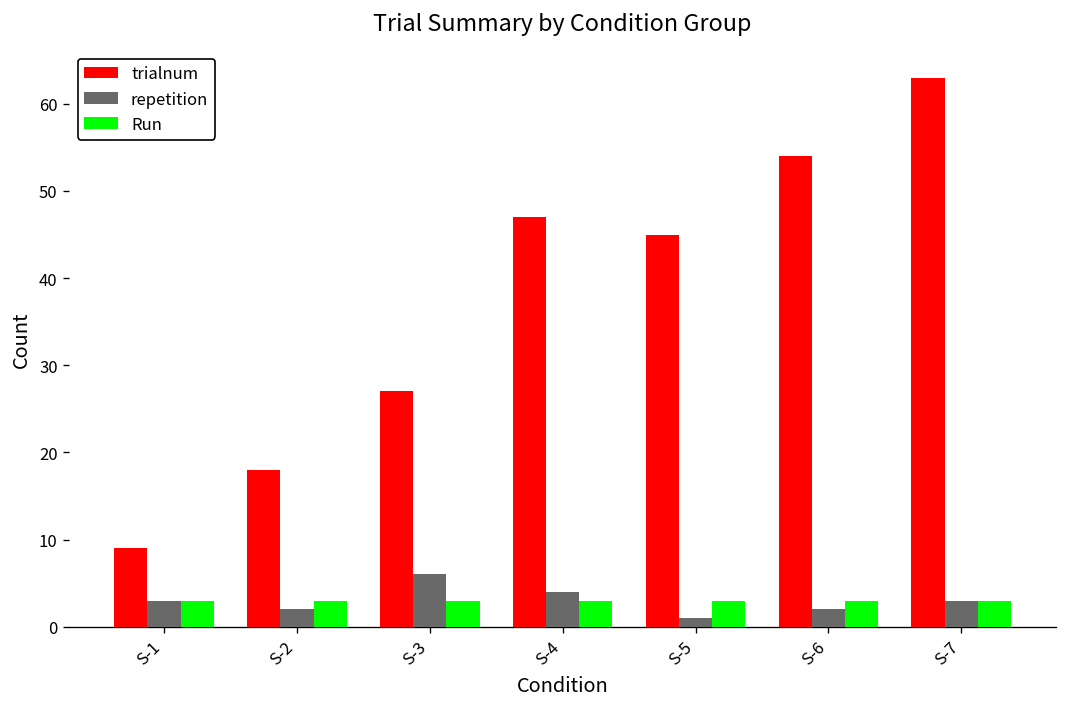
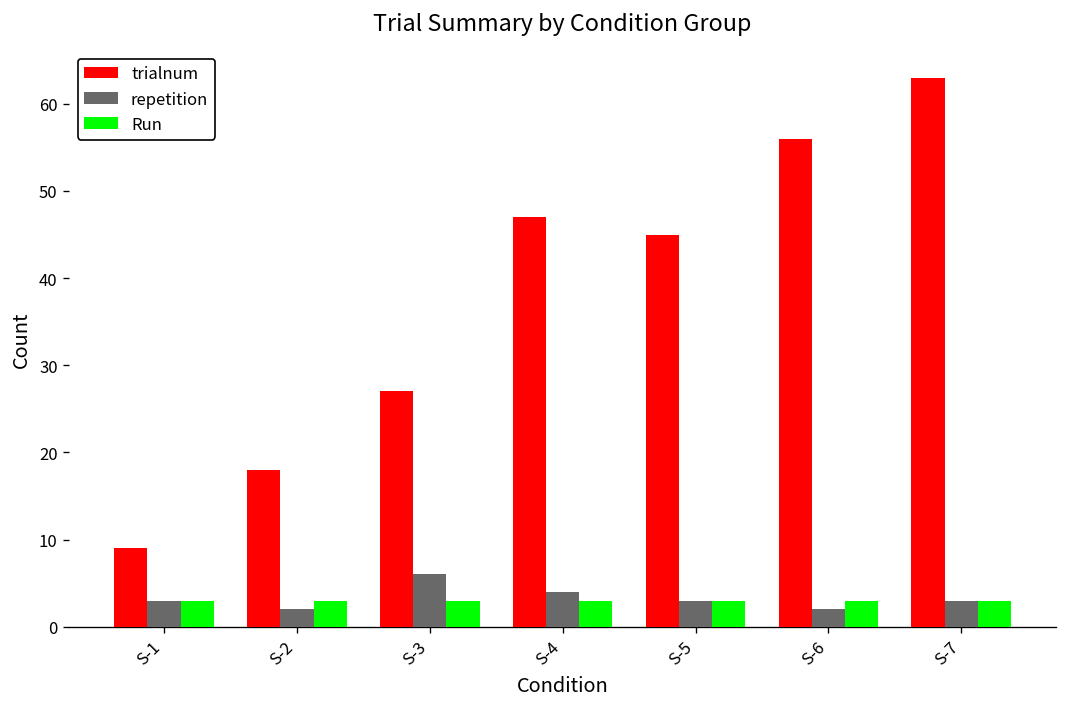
repetition, S-5: 1 -> 3
trialnum, S-6: 54 -> 56
